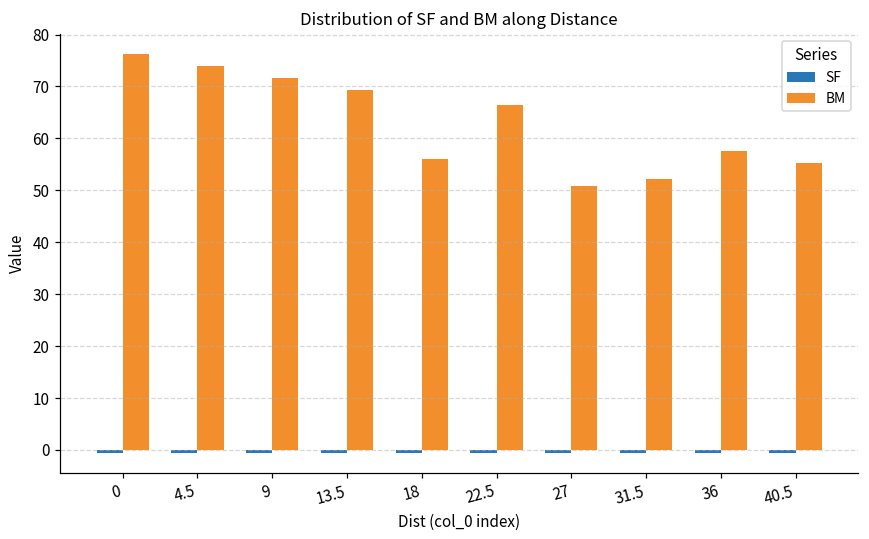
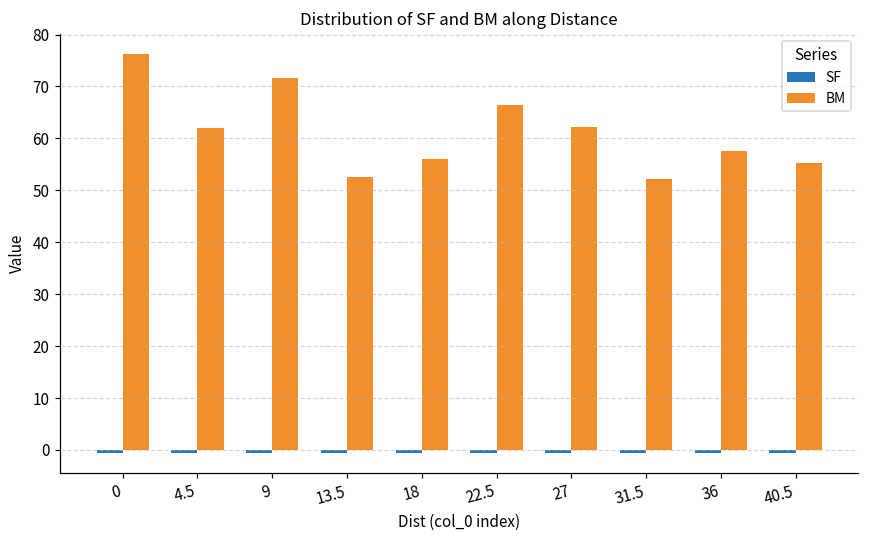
BM, 4.5: 74 -> 62
BM, 13.5: 69 -> 53
BM, 27: 51 -> 62
